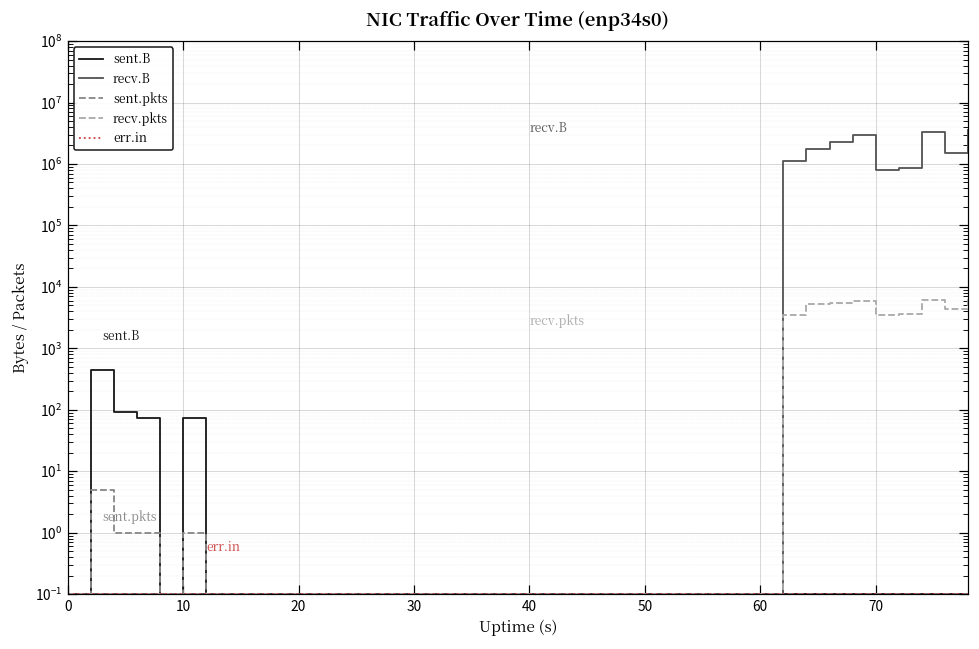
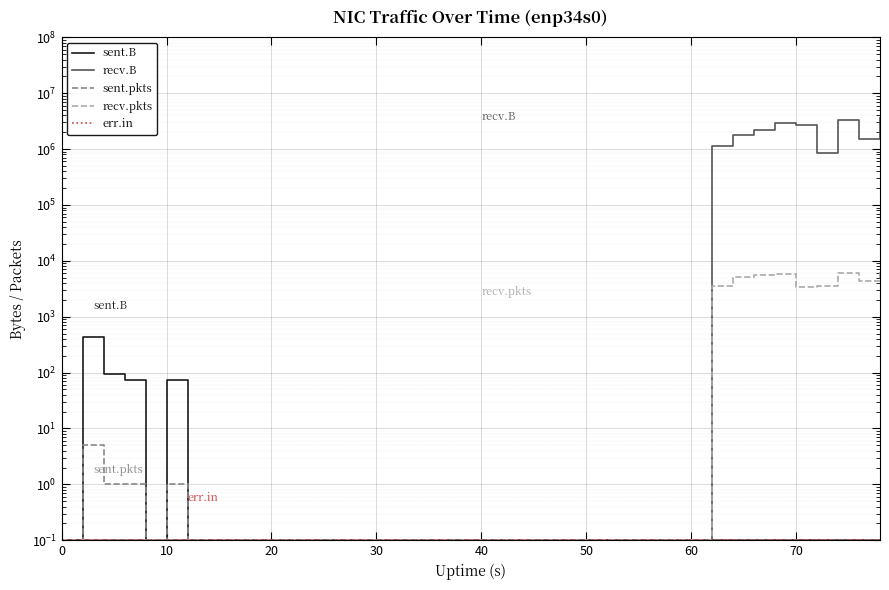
recv.B, 70: 800000 -> 3000000
